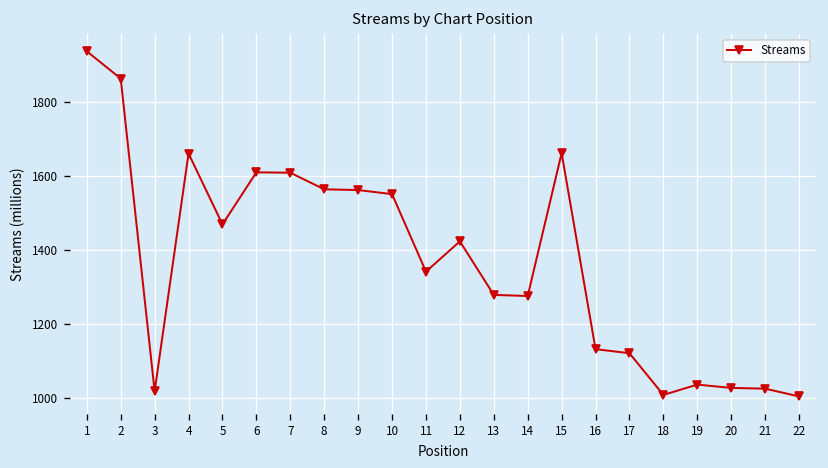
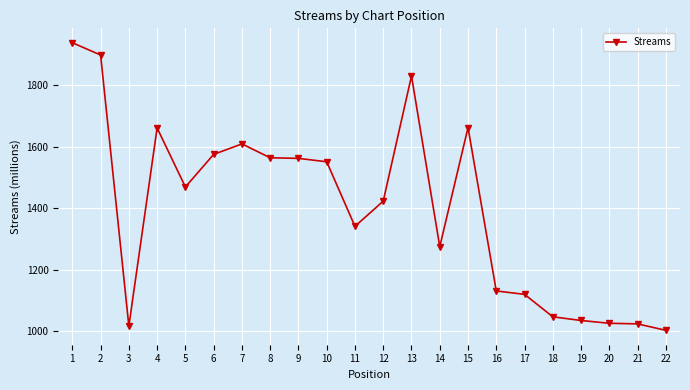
2: 1860 -> 1900
6: 1610 -> 1580
13: 1280 -> 1830
18: 1010 -> 1050
